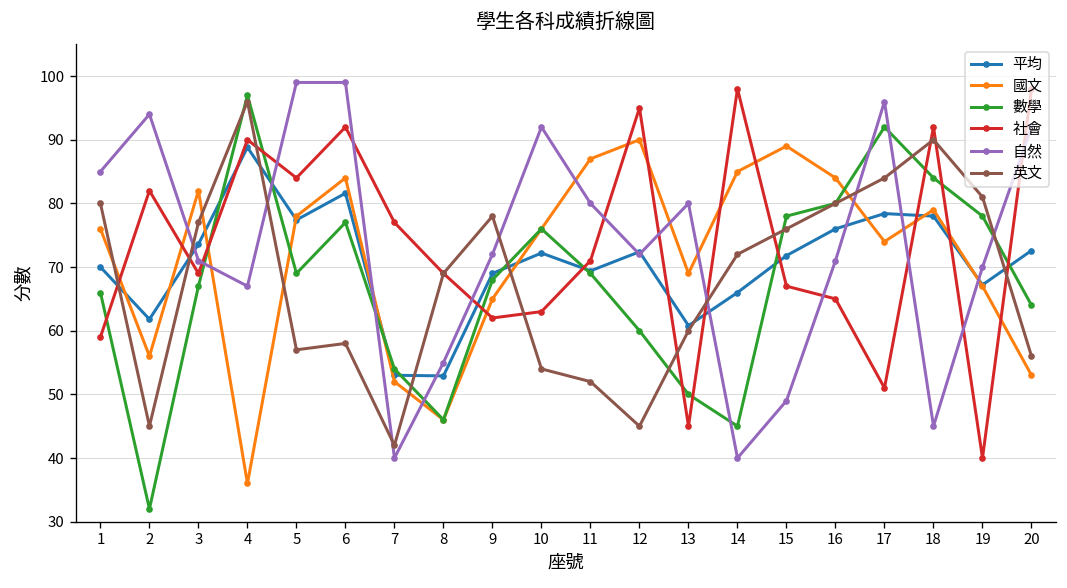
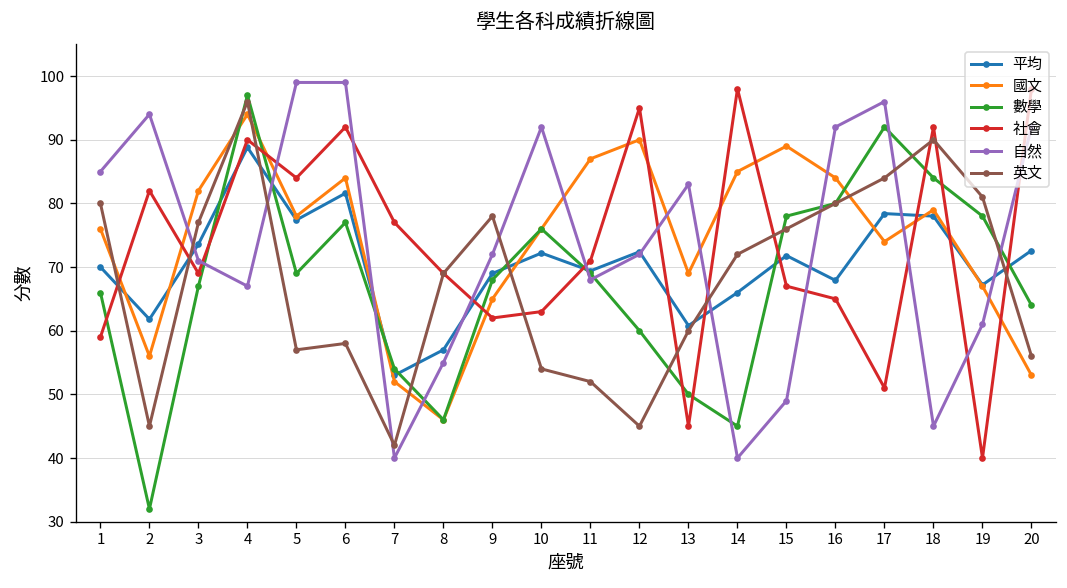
國文, 4: 36 -> 94
平均, 8: 53 -> 57
自然, 11: 80 -> 68
自然, 13: 80 -> 83
平均, 16: 76 -> 68
自然, 16: 71 -> 92
自然, 19: 70 -> 61
